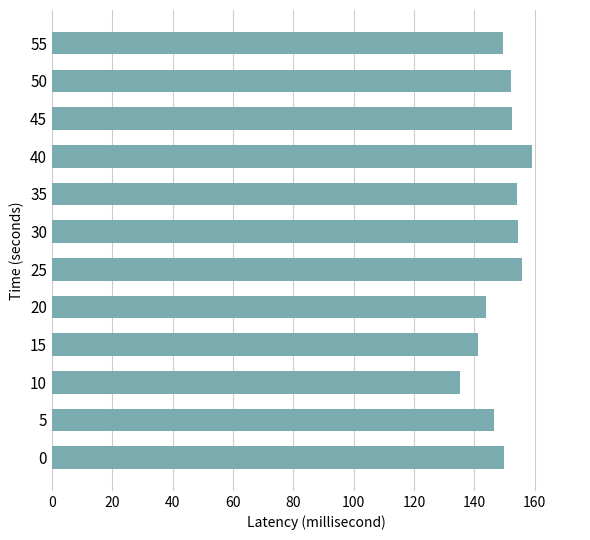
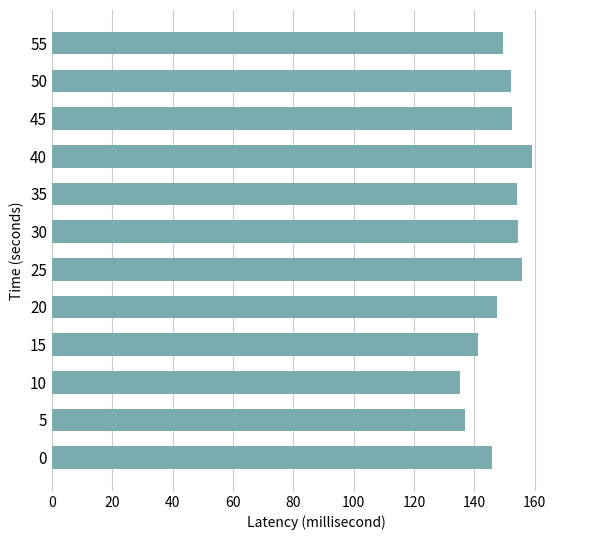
20: 144 -> 148
5: 147 -> 137
0: 150 -> 146
